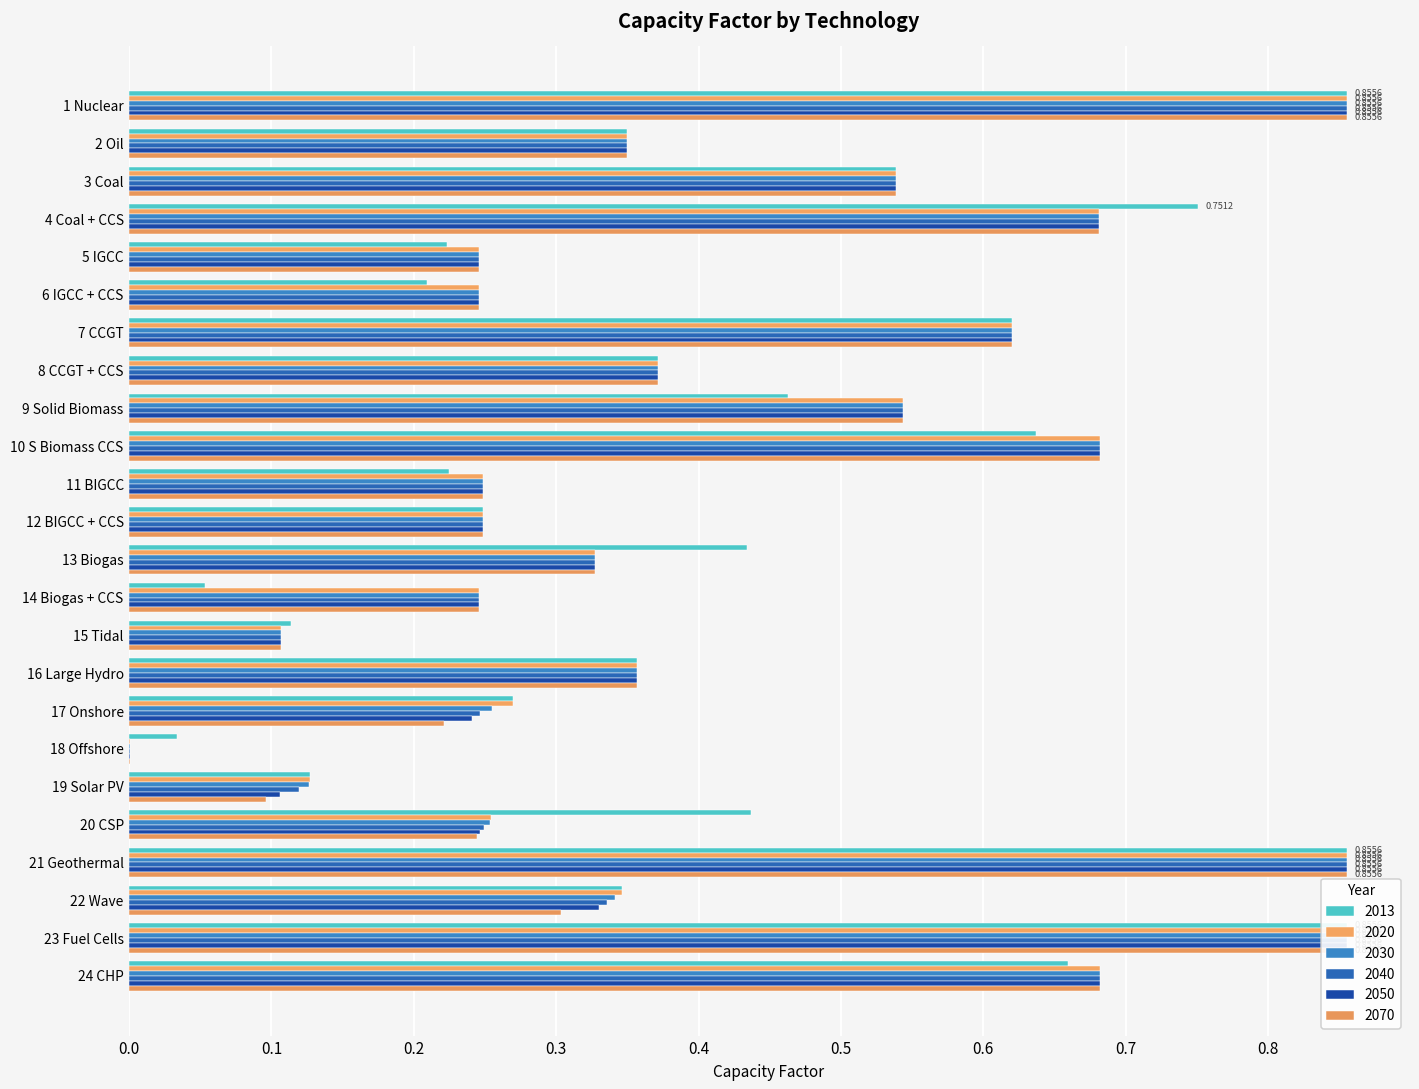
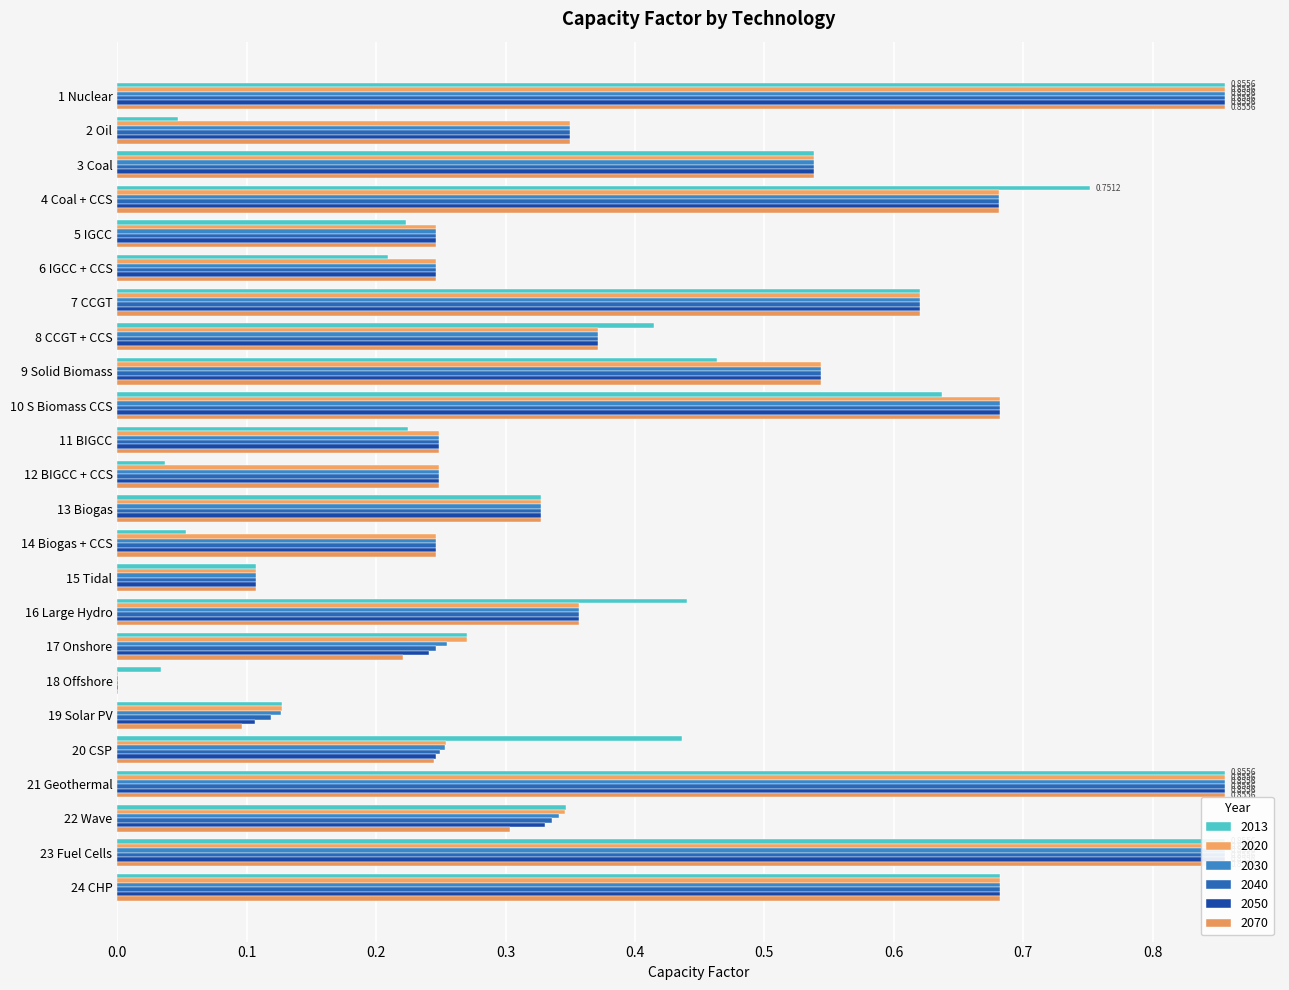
2013, 2 Oil: 0.350 -> 0.047
2013, 8 CCGT + CCS: 0.372 -> 0.414
2013, 12 BIGCC + CCS: 0.248 -> 0.037
2013, 13 Biogas: 0.434 -> 0.327
2013, 15 Tidal: 0.114 -> 0.107
2013, 16 Large Hydro: 0.357 -> 0.440
2013, 24 CHP: 0.659 -> 0.682
